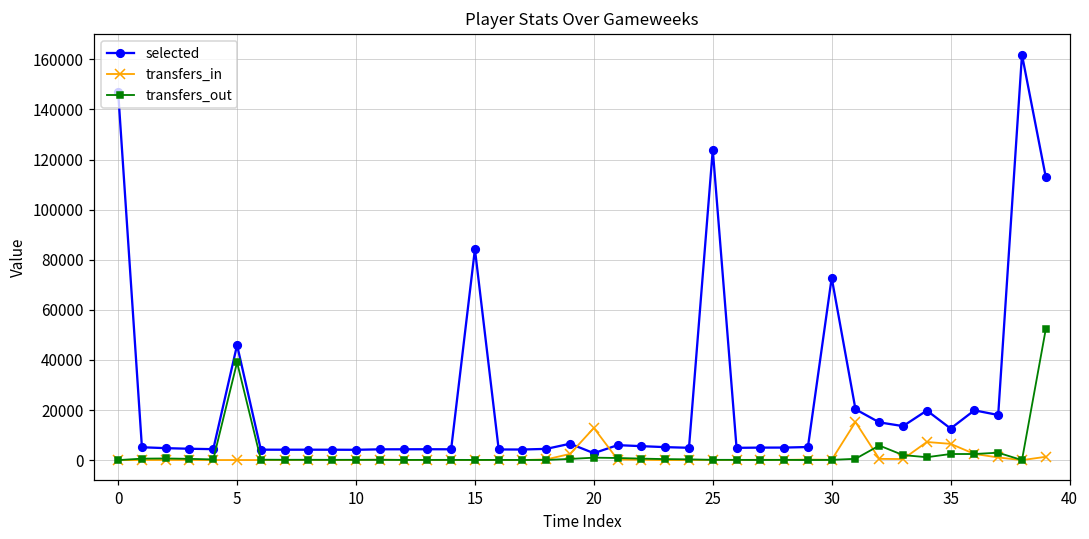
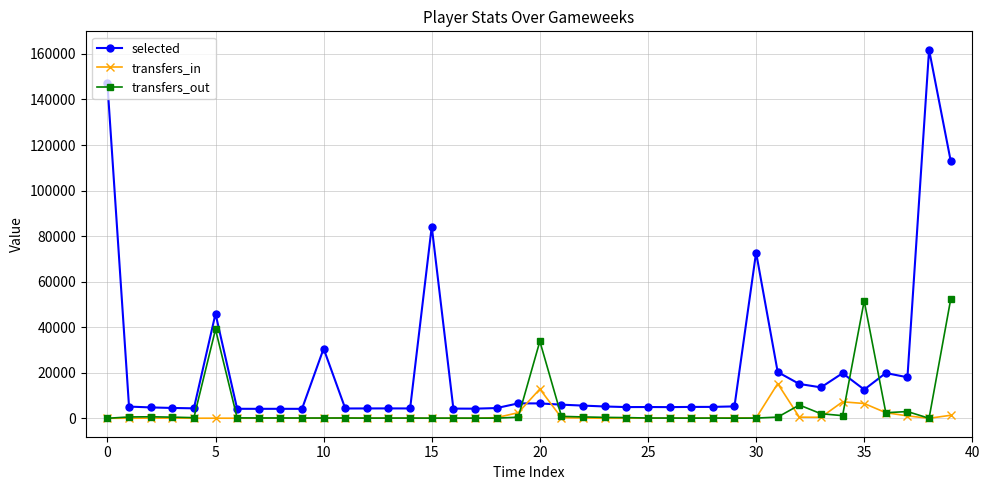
selected, 10: 4000 -> 31000
selected, 20: 3000 -> 7000
transfers_out, 20: 1000 -> 34000
selected, 25: 124000 -> 5000
transfers_out, 35: 2000 -> 52000
